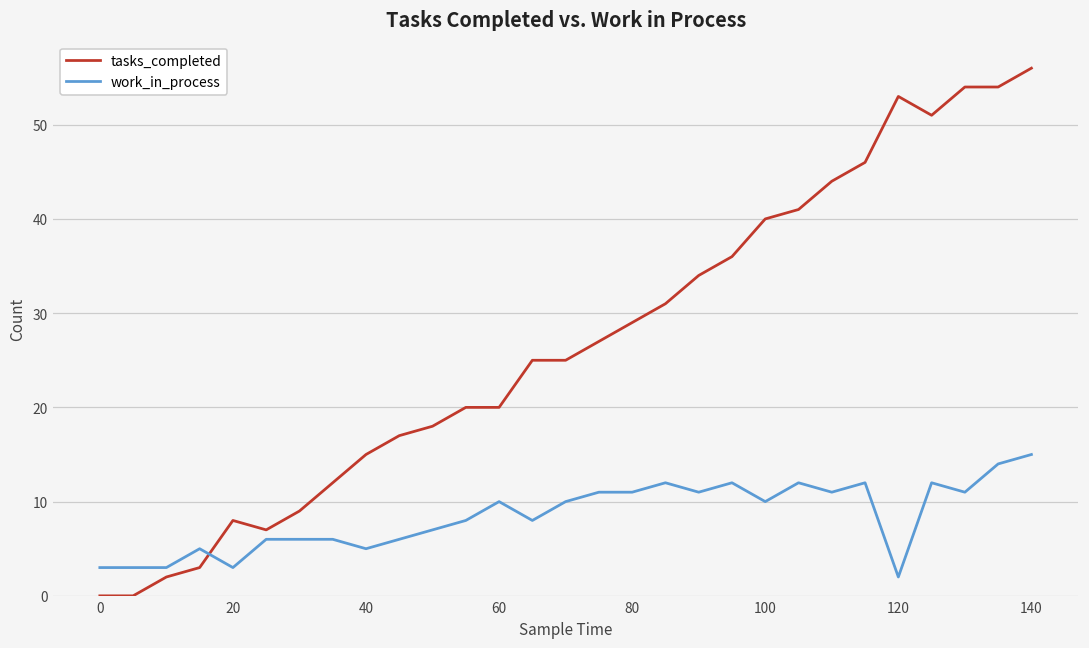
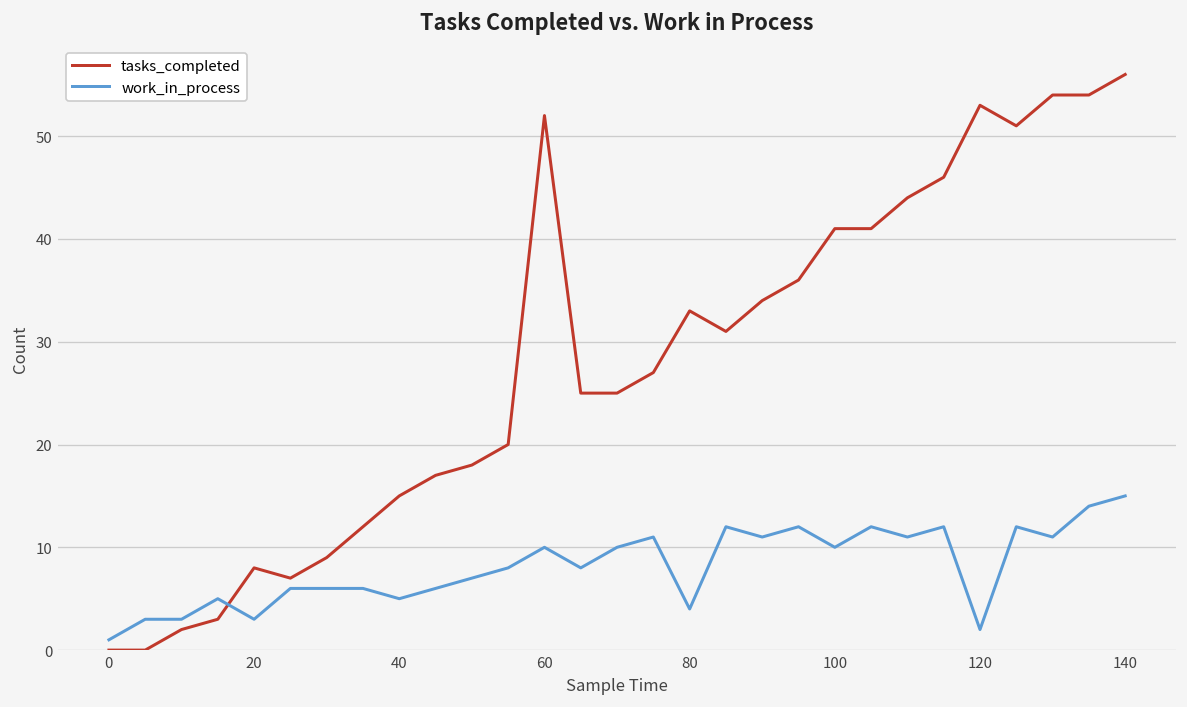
work_in_process, 0: 3 -> 1
tasks_completed, 60: 20 -> 52
tasks_completed, 80: 29 -> 33
work_in_process, 80: 11 -> 4
tasks_completed, 100: 40 -> 41
